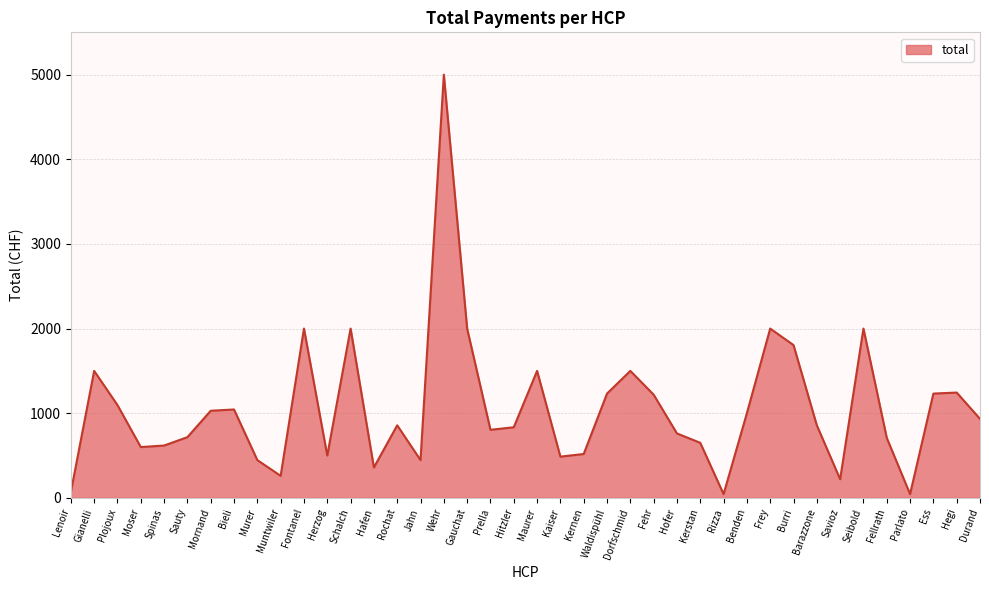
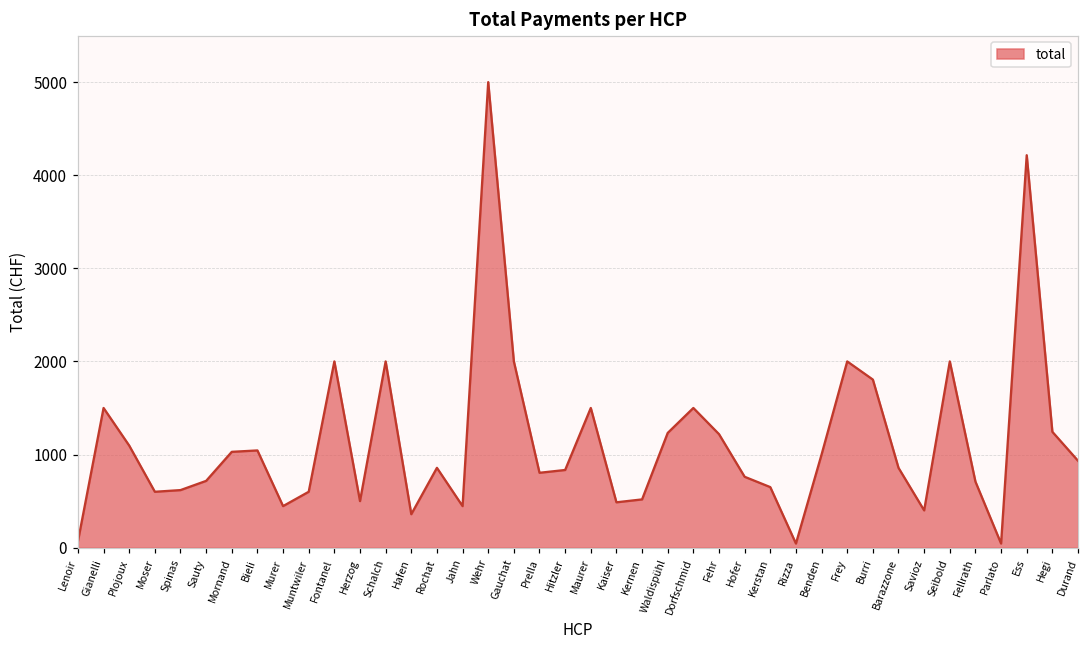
Muntwiler: 300 -> 600
Savioz: 200 -> 400
Ess: 1200 -> 4200
